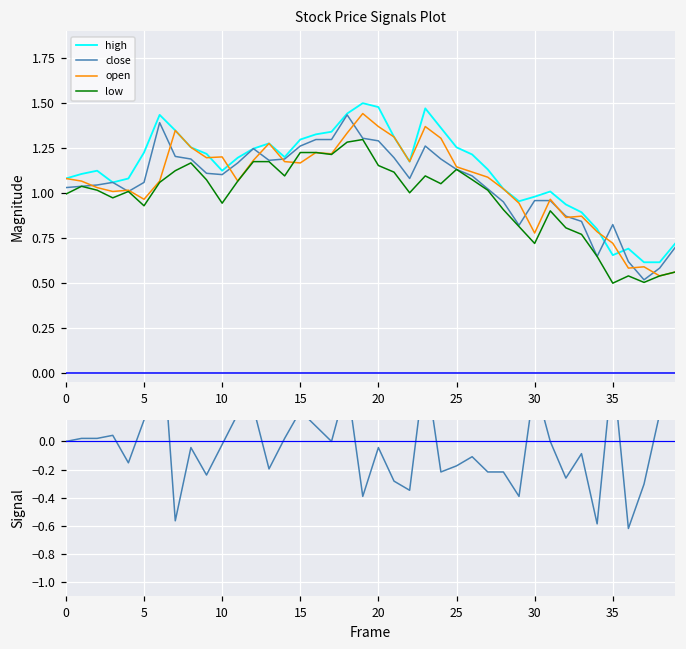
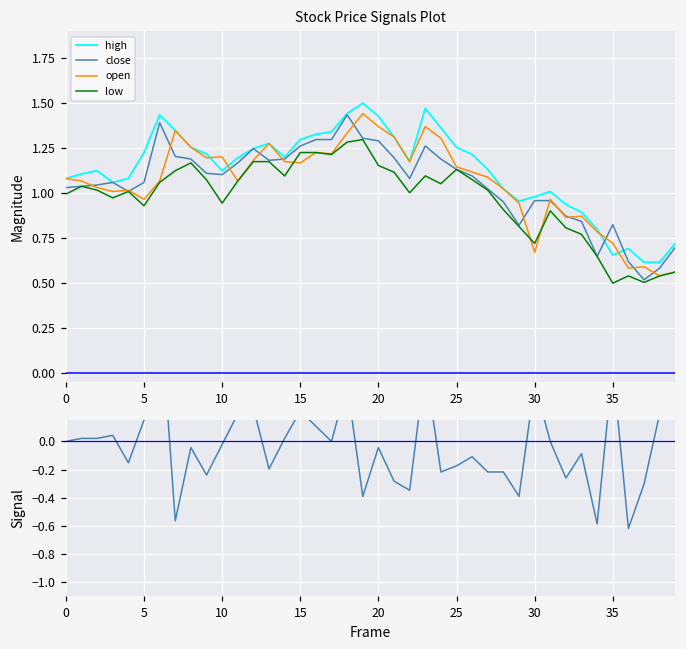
Stock Price Signals Plot, high, 20: 1.48 -> 1.43
Stock Price Signals Plot, open, 30: 0.78 -> 0.67
